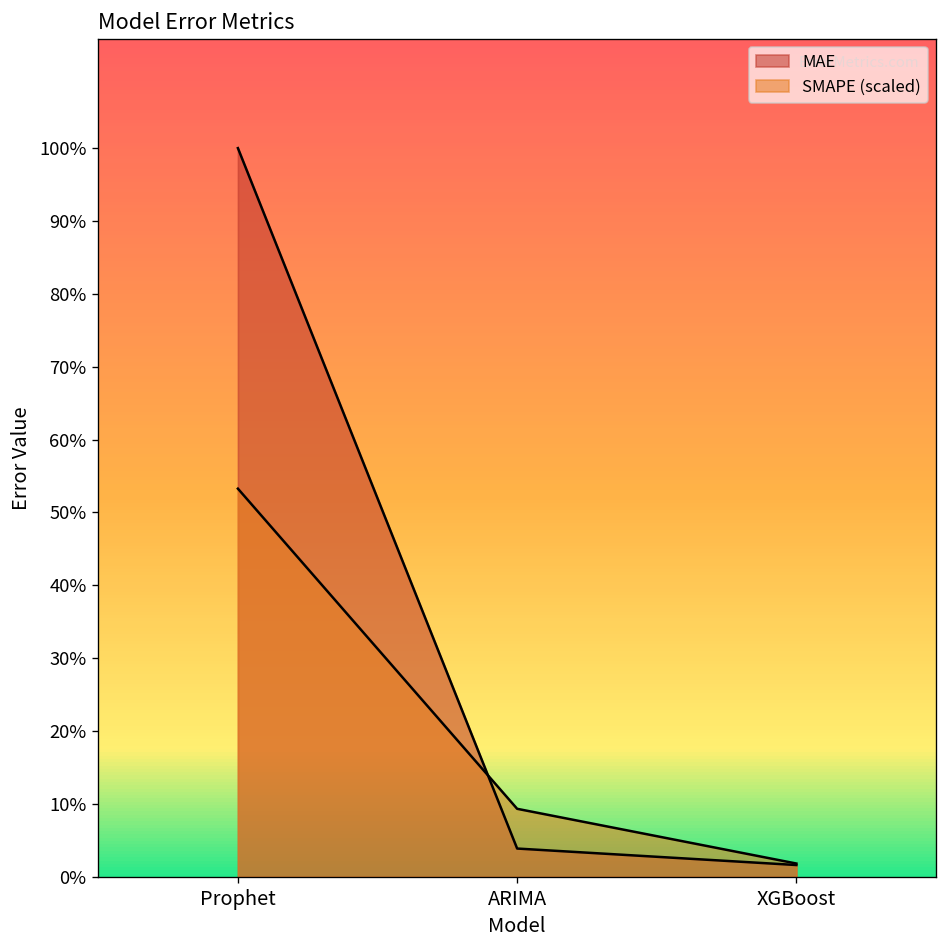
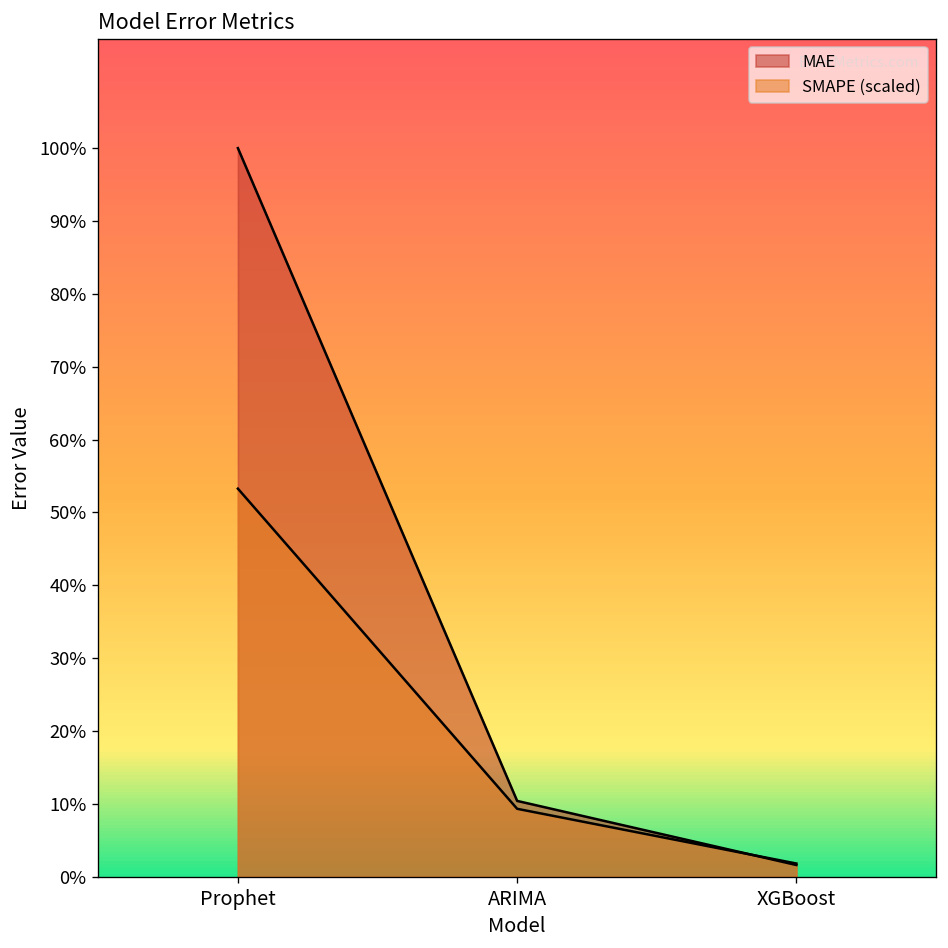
MAE, ARIMA: 4% -> 10%
